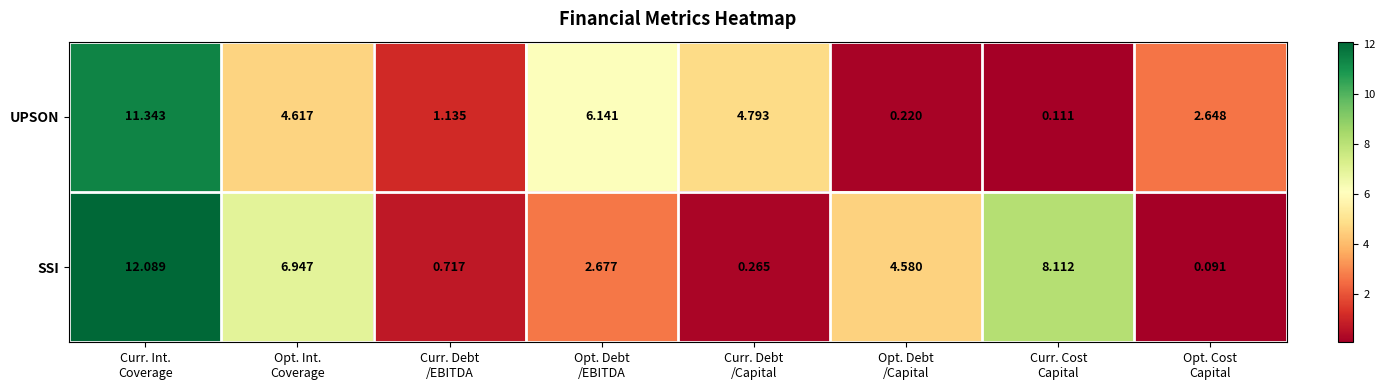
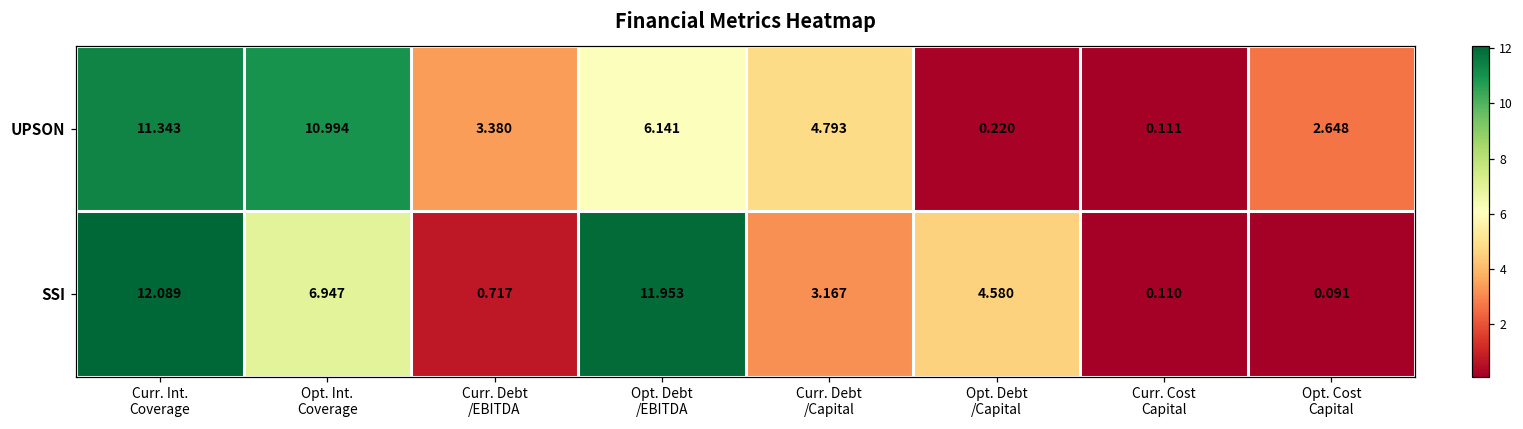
UPSON, Opt. Int. Coverage: 4.617 -> 10.994
UPSON, Curr. Debt /EBITDA: 1.135 -> 3.380
SSI, Opt. Debt /EBITDA: 2.677 -> 11.953
SSI, Curr. Debt /Capital: 0.265 -> 3.167
SSI, Curr. Cost Capital: 8.112 -> 0.110
